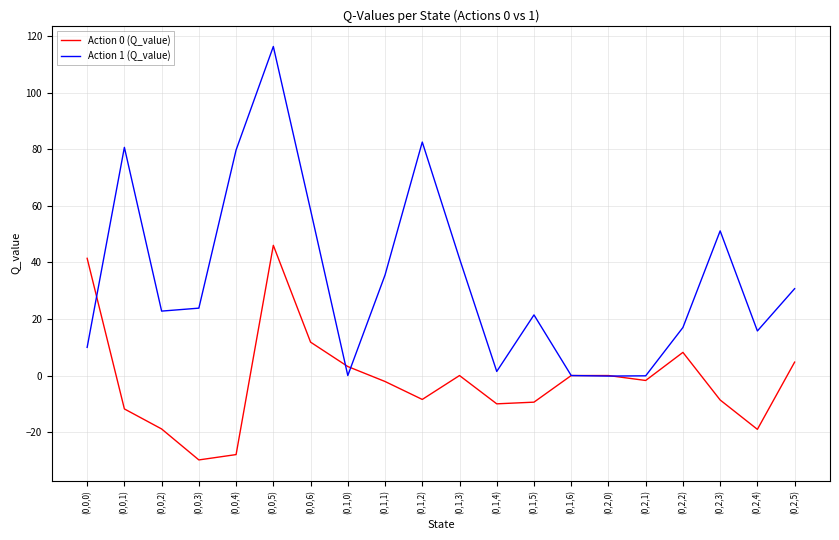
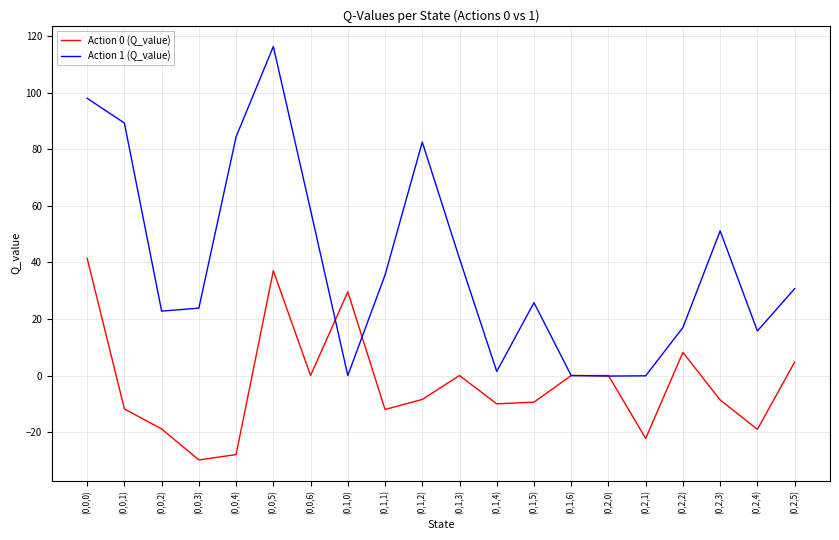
Action 1 (Q_value), (0,0,0): 10 -> 98
Action 1 (Q_value), (0,0,1): 81 -> 89
Action 1 (Q_value), (0,0,4): 80 -> 84
Action 0 (Q_value), (0,0,5): 46 -> 37
Action 0 (Q_value), (0,0,6): 12 -> 0
Action 0 (Q_value), (0,1,0): 3 -> 30
Action 0 (Q_value), (0,1,1): -2 -> -12
Action 1 (Q_value), (0,1,5): 21 -> 26
Action 0 (Q_value), (0,2,1): -2 -> -22
